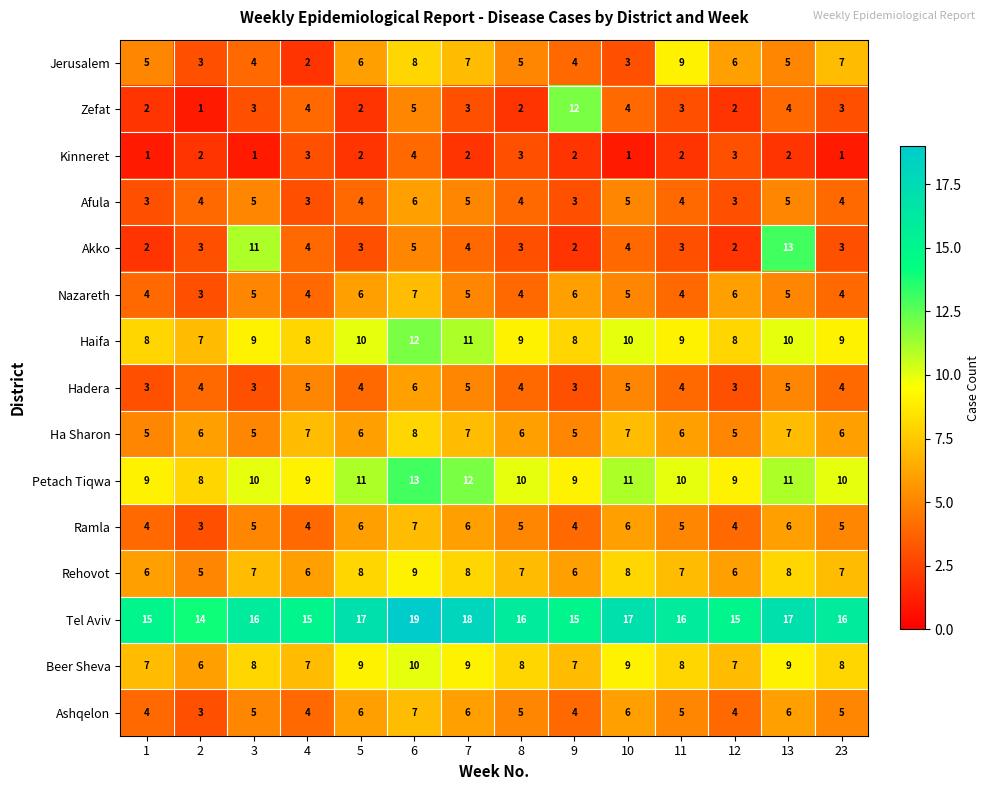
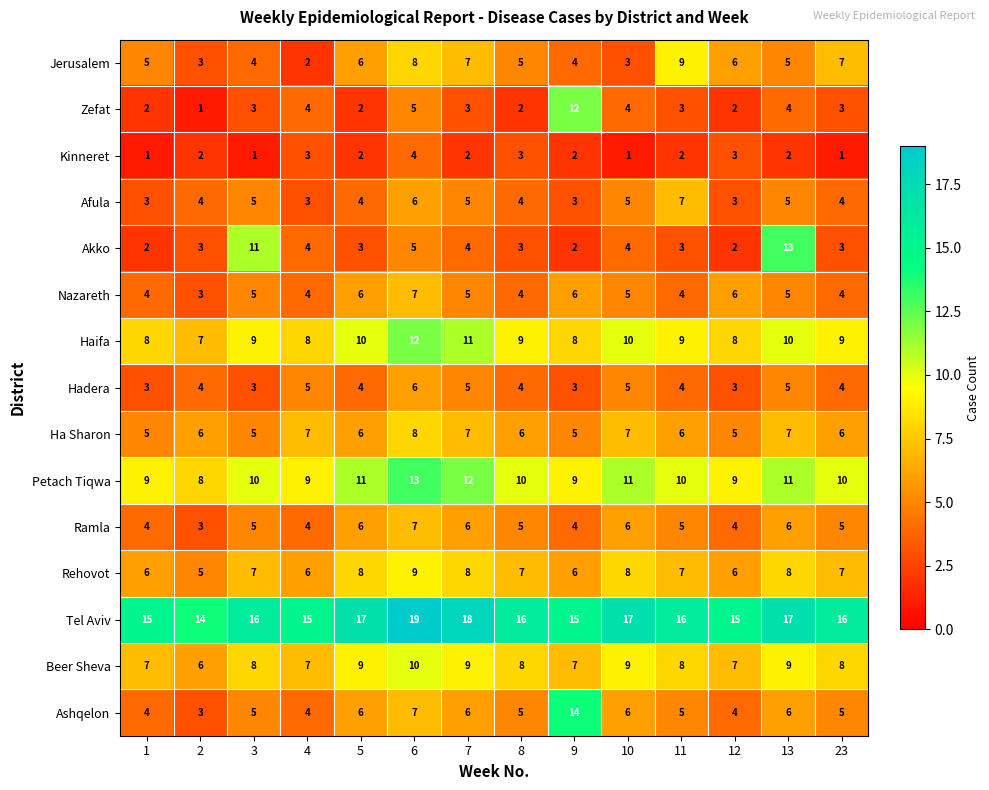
Afula, 11: 4 -> 7
Ashqelon, 9: 4 -> 14
